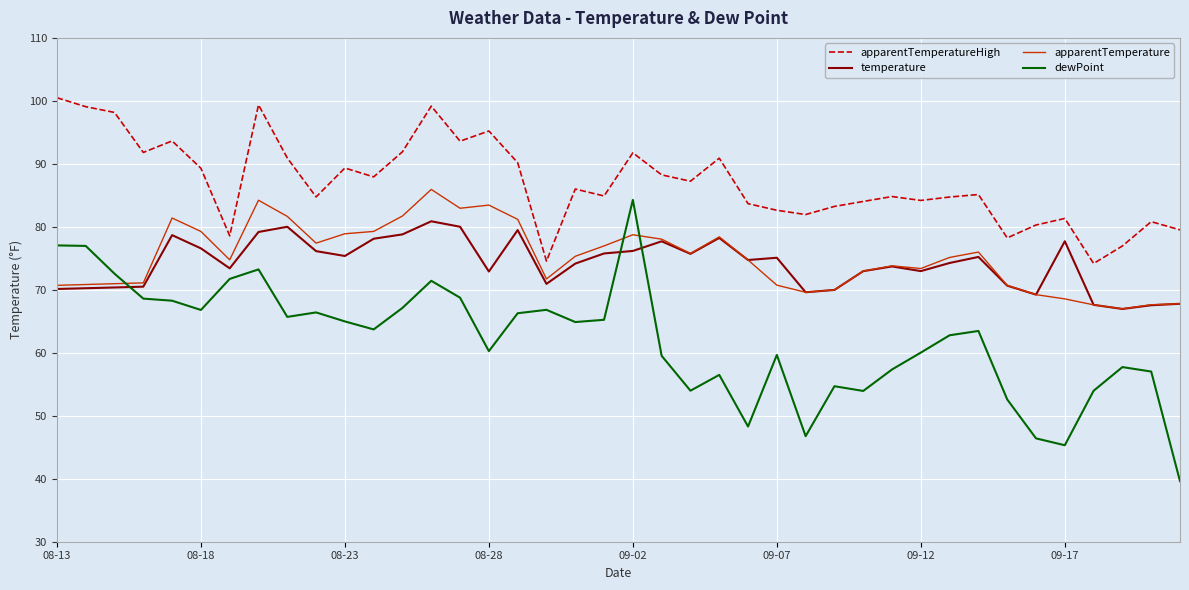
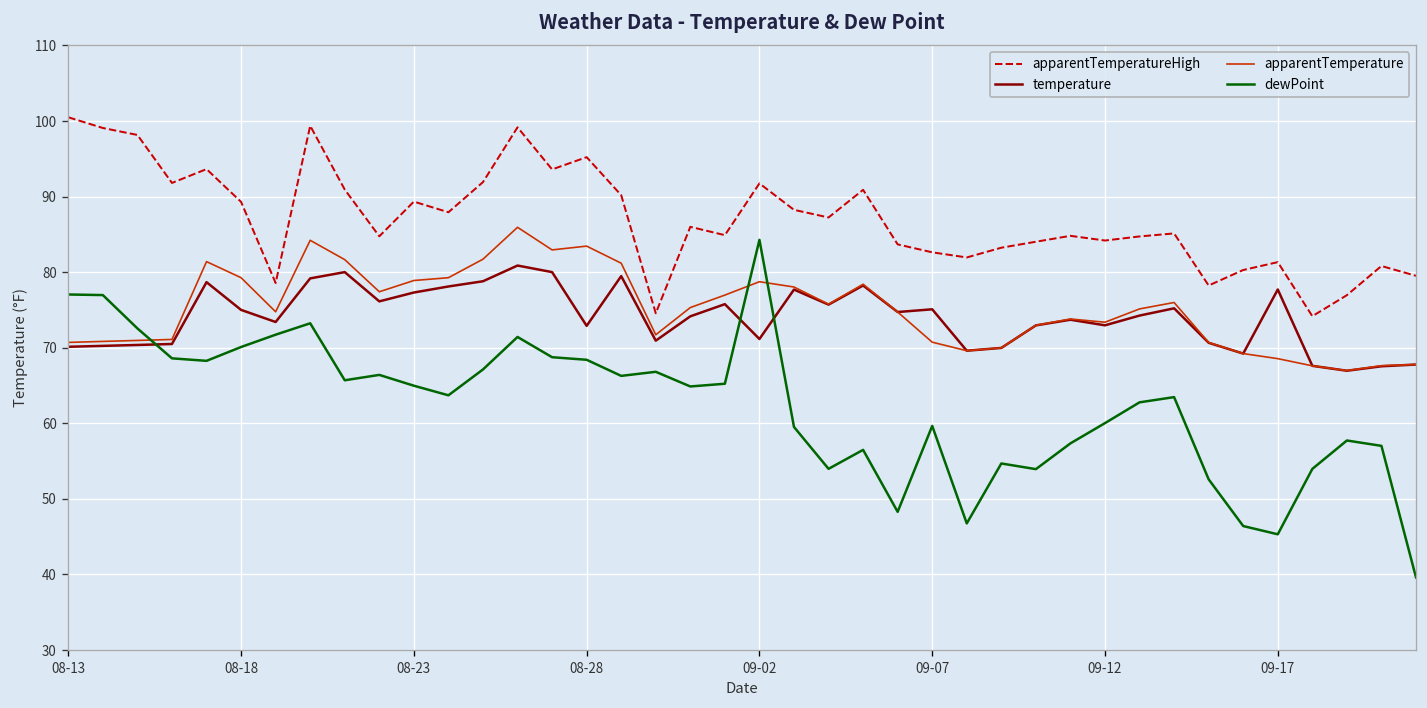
temperature, 08-18: 77 -> 75
dewPoint, 08-18: 67 -> 70
temperature, 08-23: 75 -> 77
dewPoint, 08-28: 60 -> 68
temperature, 09-02: 76 -> 71
